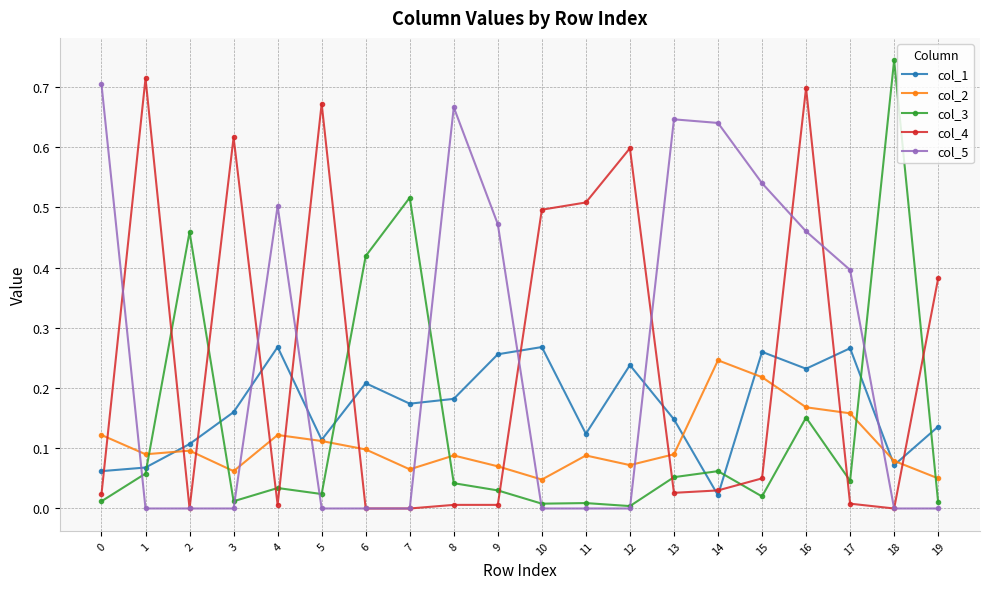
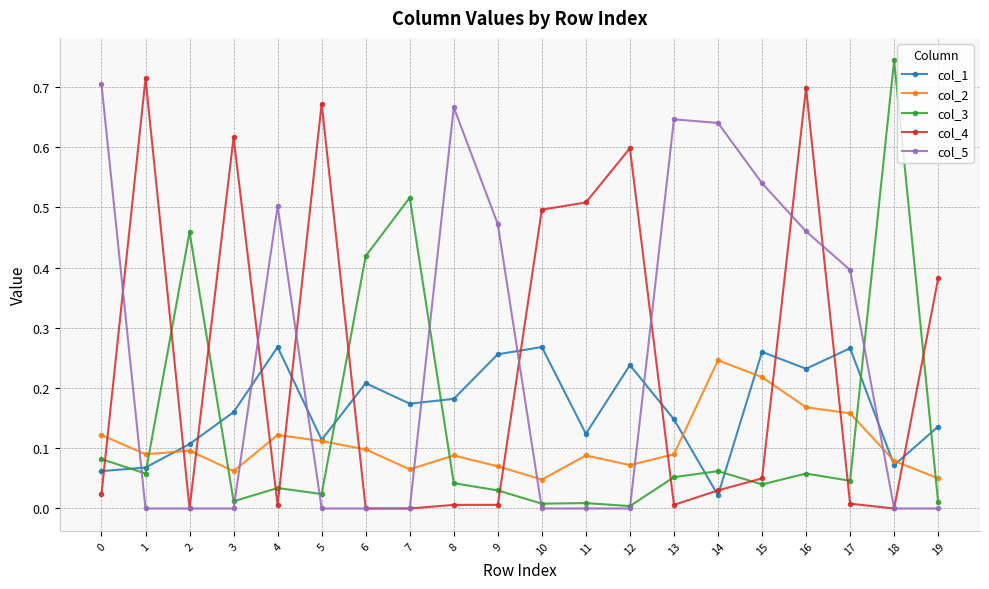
col_3, 0: 0.01 -> 0.08
col_4, 13: 0.03 -> 0.01
col_3, 15: 0.02 -> 0.04
col_3, 16: 0.15 -> 0.06
